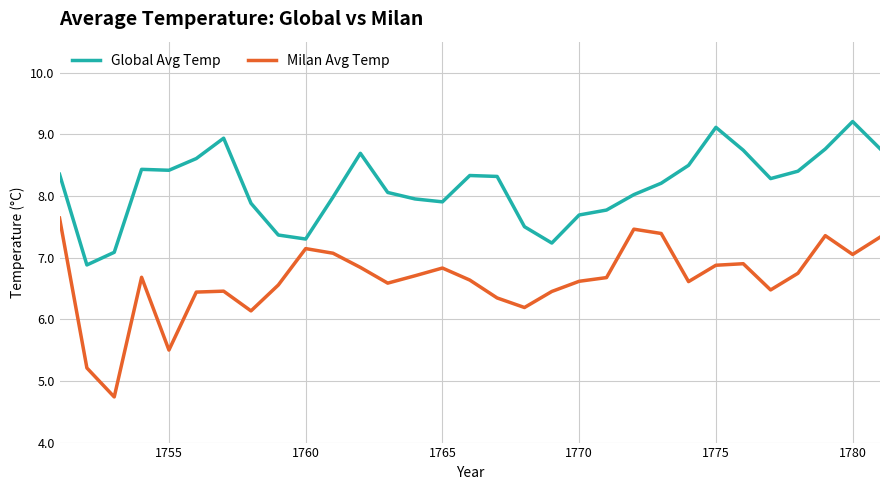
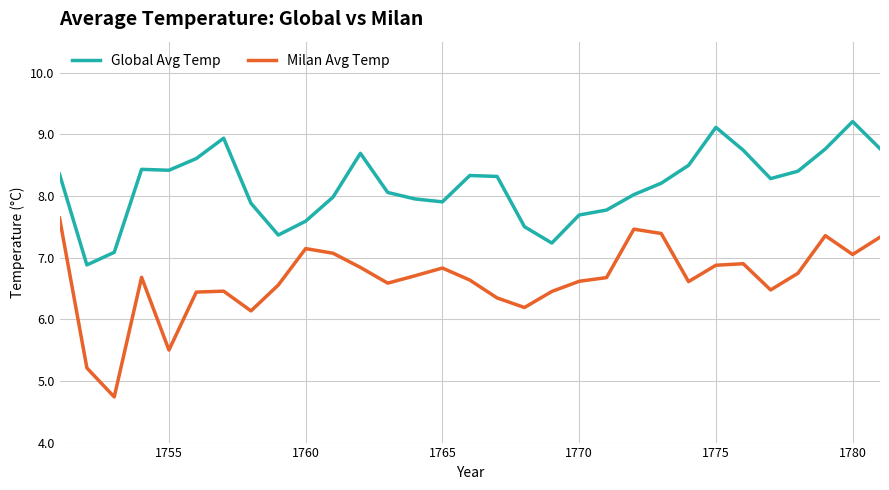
Global Avg Temp, 1760: 7.3 -> 7.6
